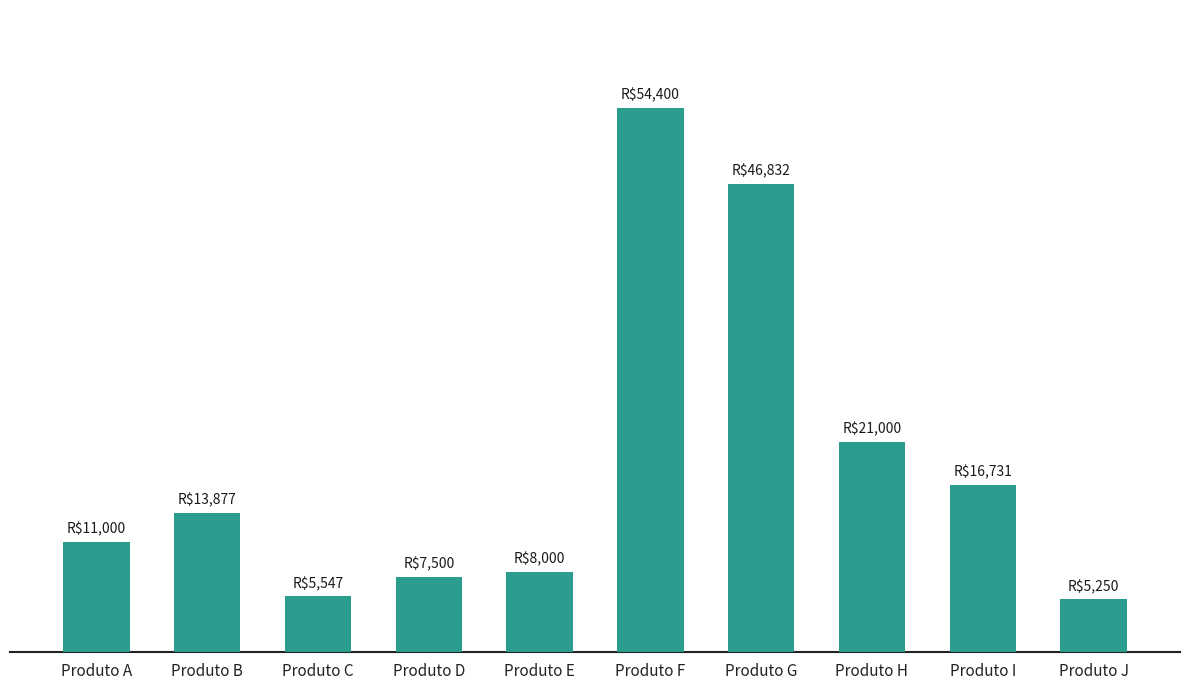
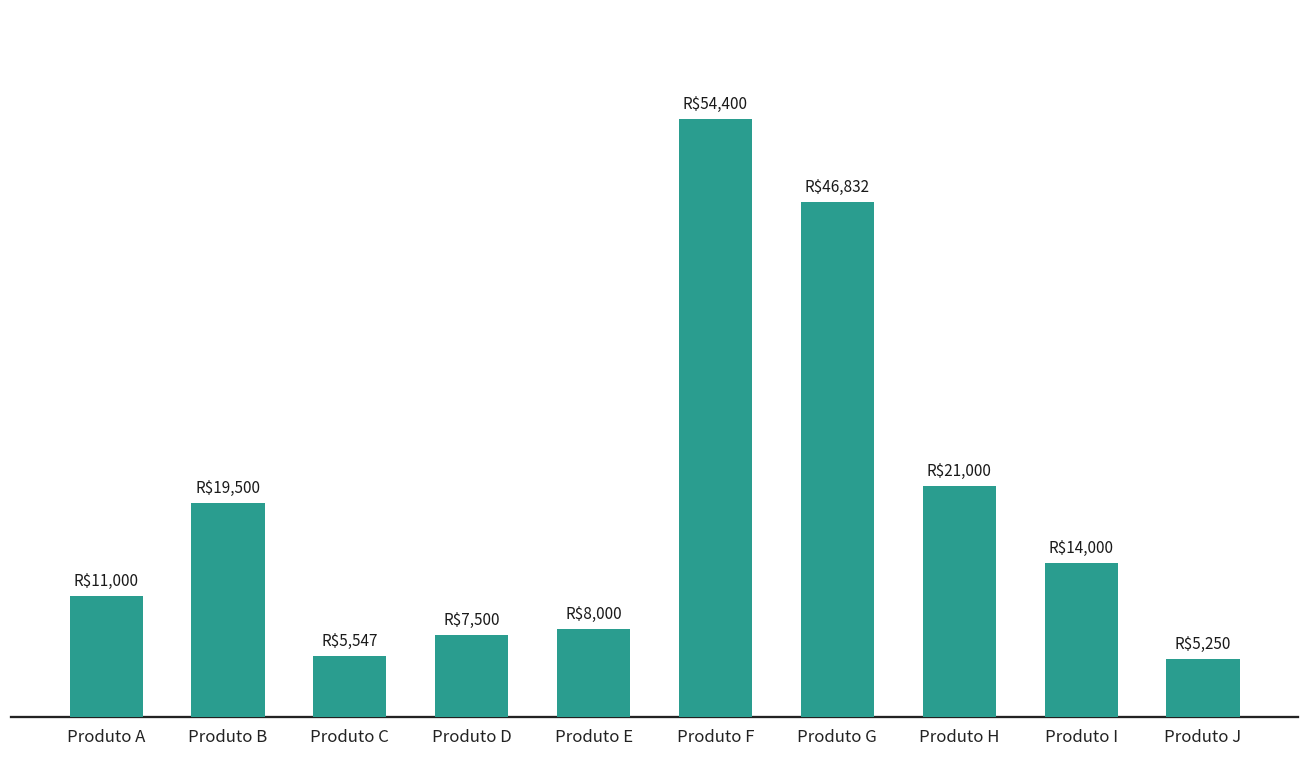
Produto B: $13,877 -> $19,500
Produto I: $16,731 -> $14,000
